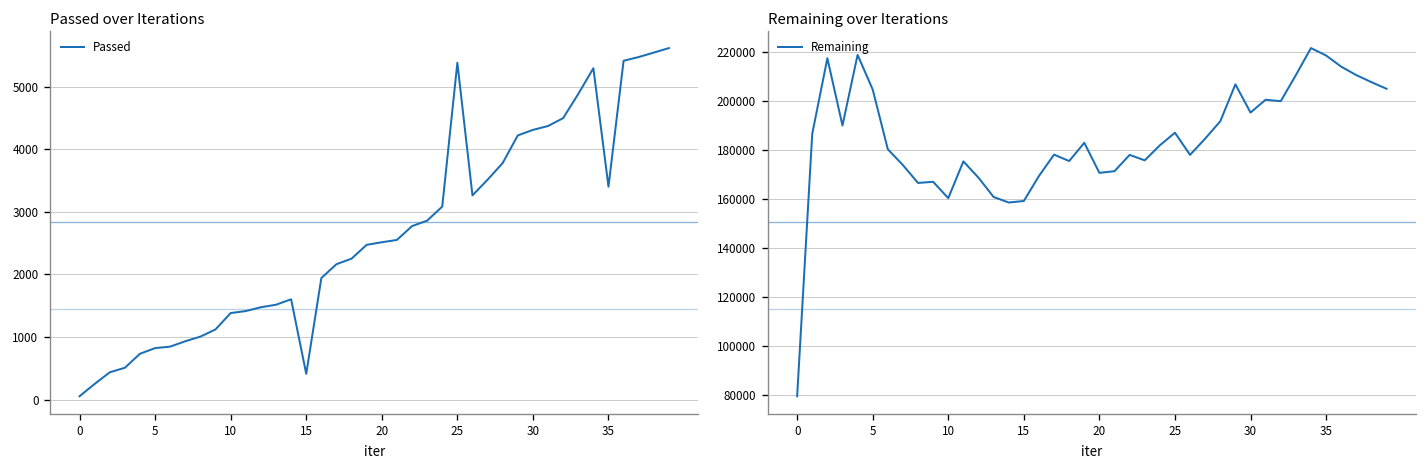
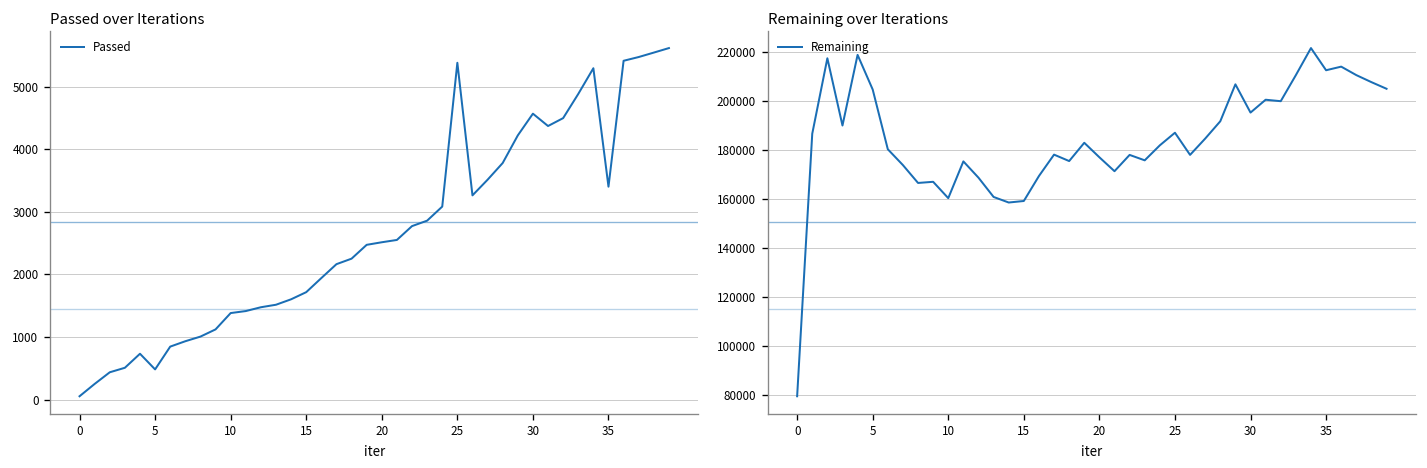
Passed over Iterations, 5: 800 -> 500
Passed over Iterations, 15: 400 -> 1700
Passed over Iterations, 30: 4300 -> 4600
Remaining over Iterations, 20: 171000 -> 177000
Remaining over Iterations, 35: 219000 -> 212000
